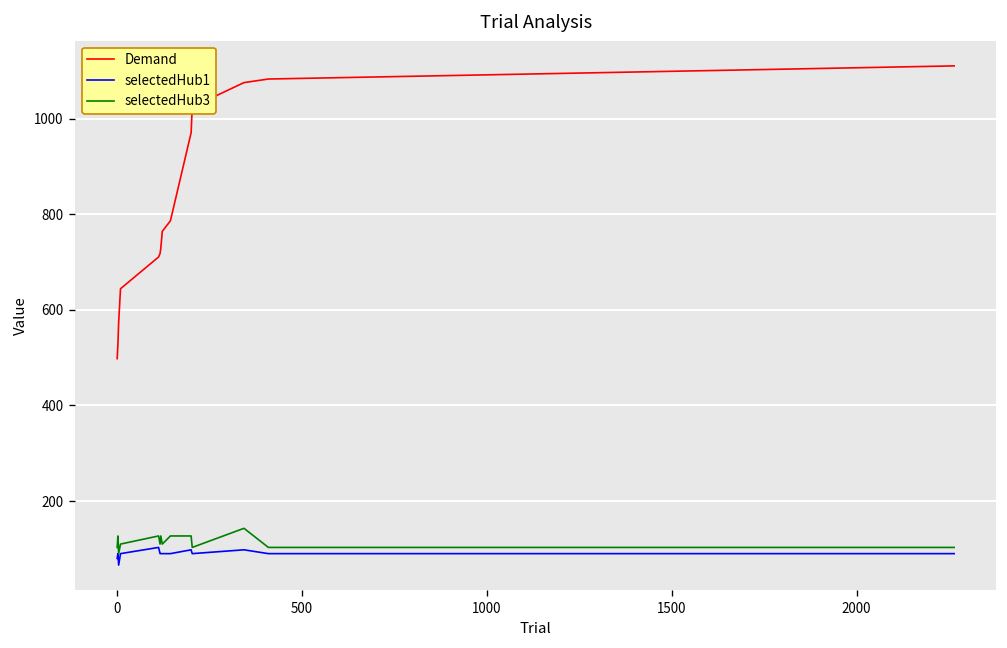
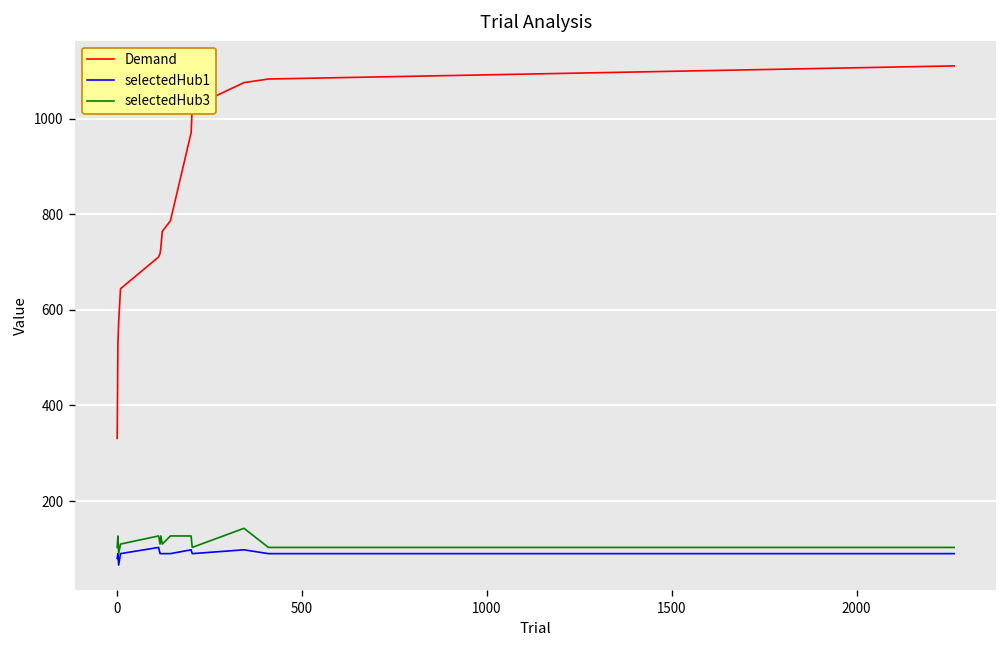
Demand, 0: 500 -> 330
